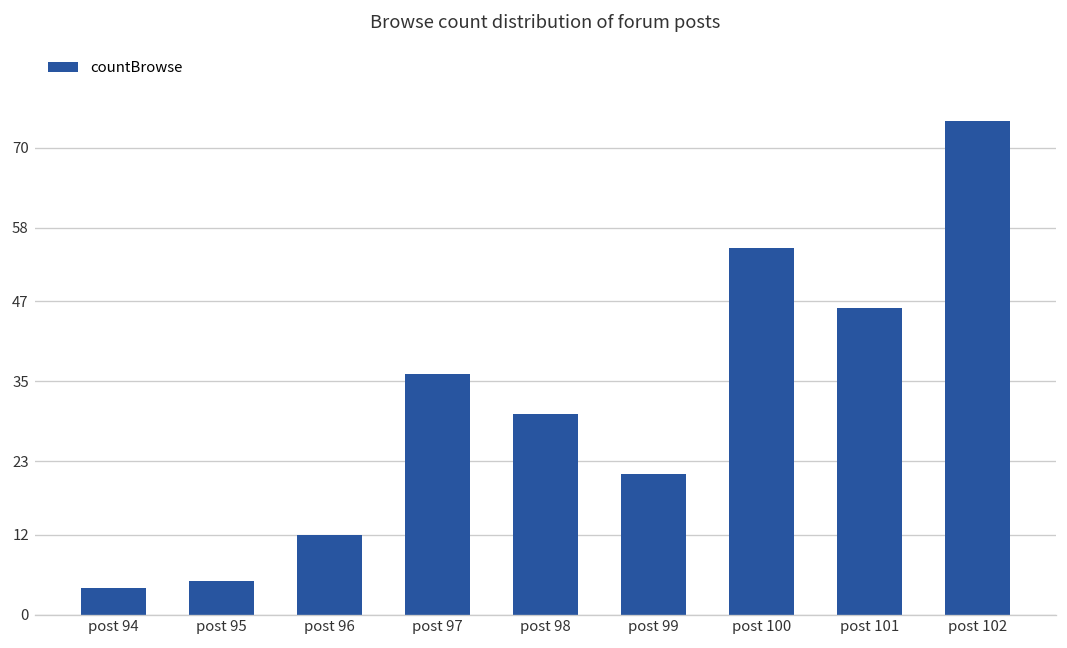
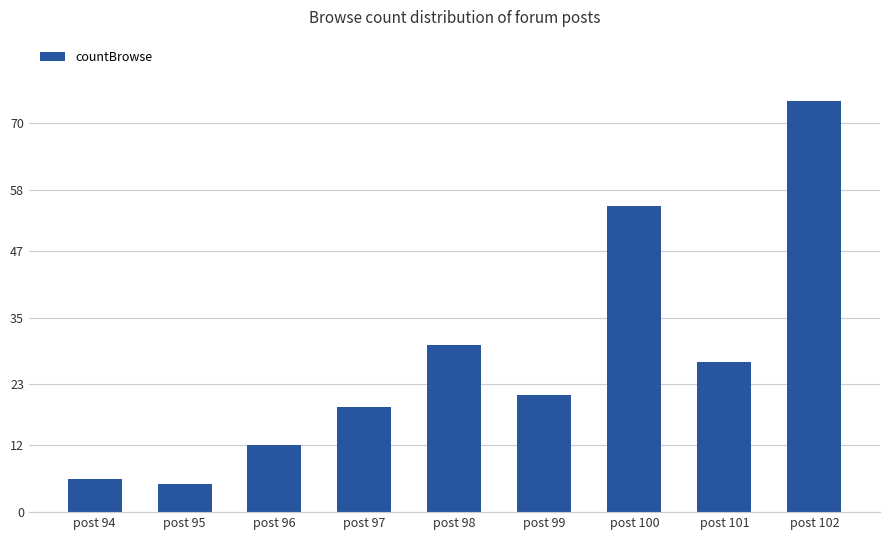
post 94: 4 -> 6
post 97: 36 -> 19
post 101: 46 -> 27
